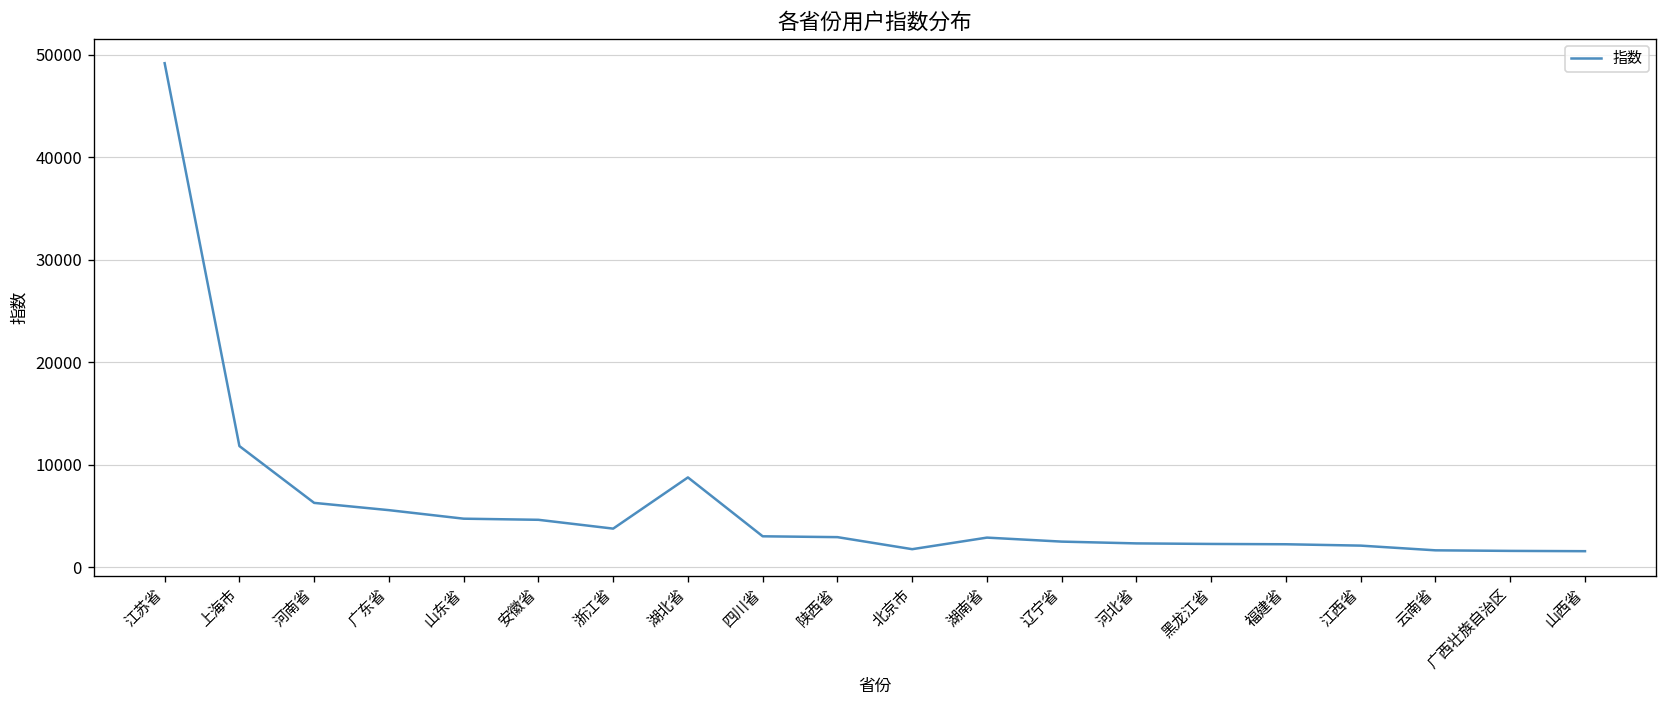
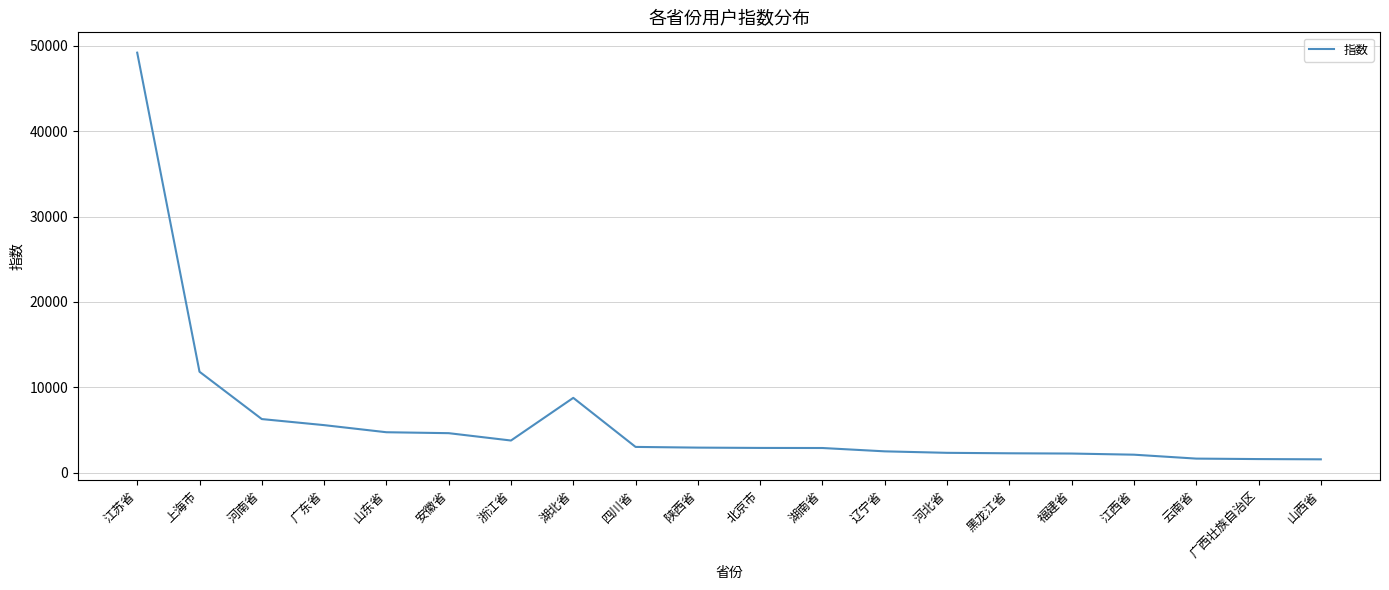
北京市: 2000 -> 3000
